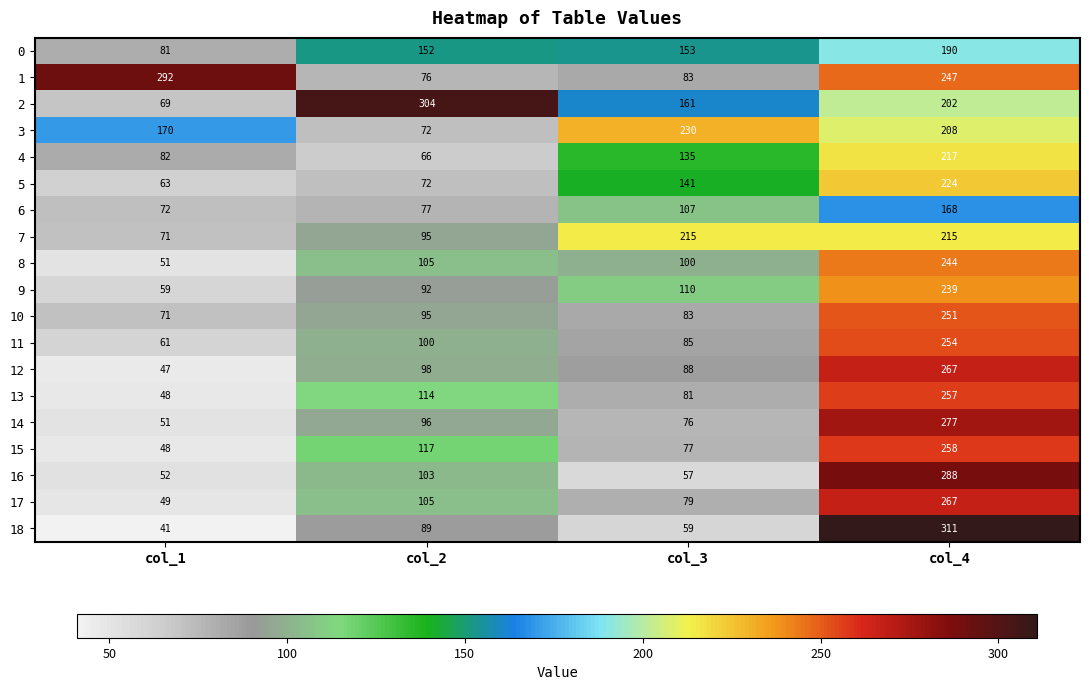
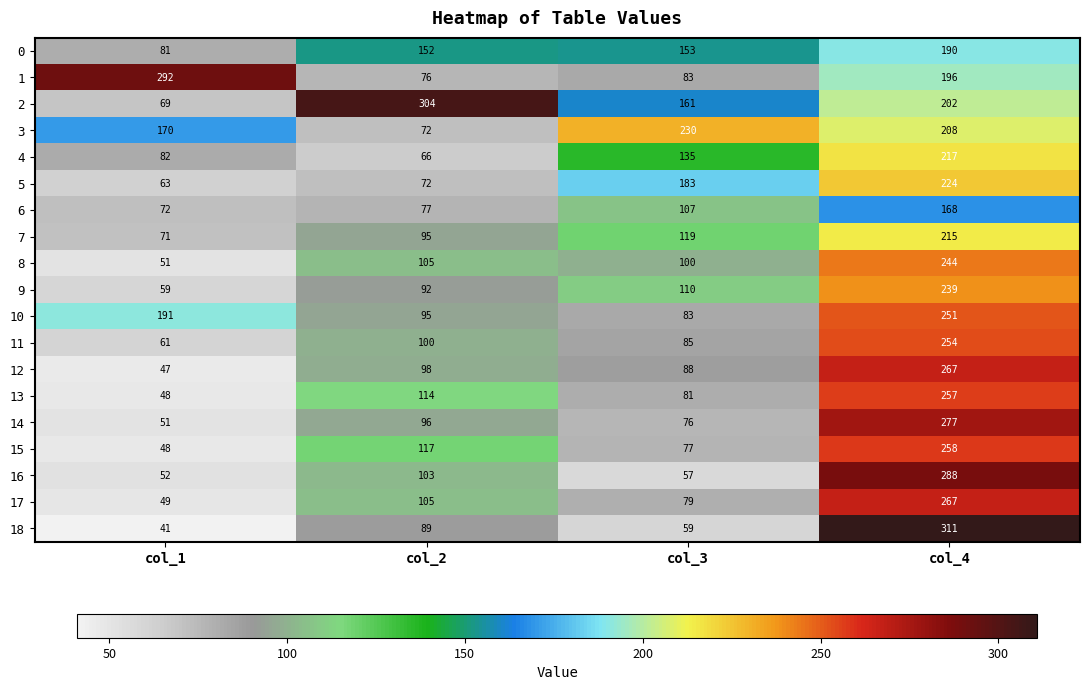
1, col_4: 247 -> 196
5, col_3: 141 -> 183
7, col_3: 215 -> 119
10, col_1: 71 -> 191
